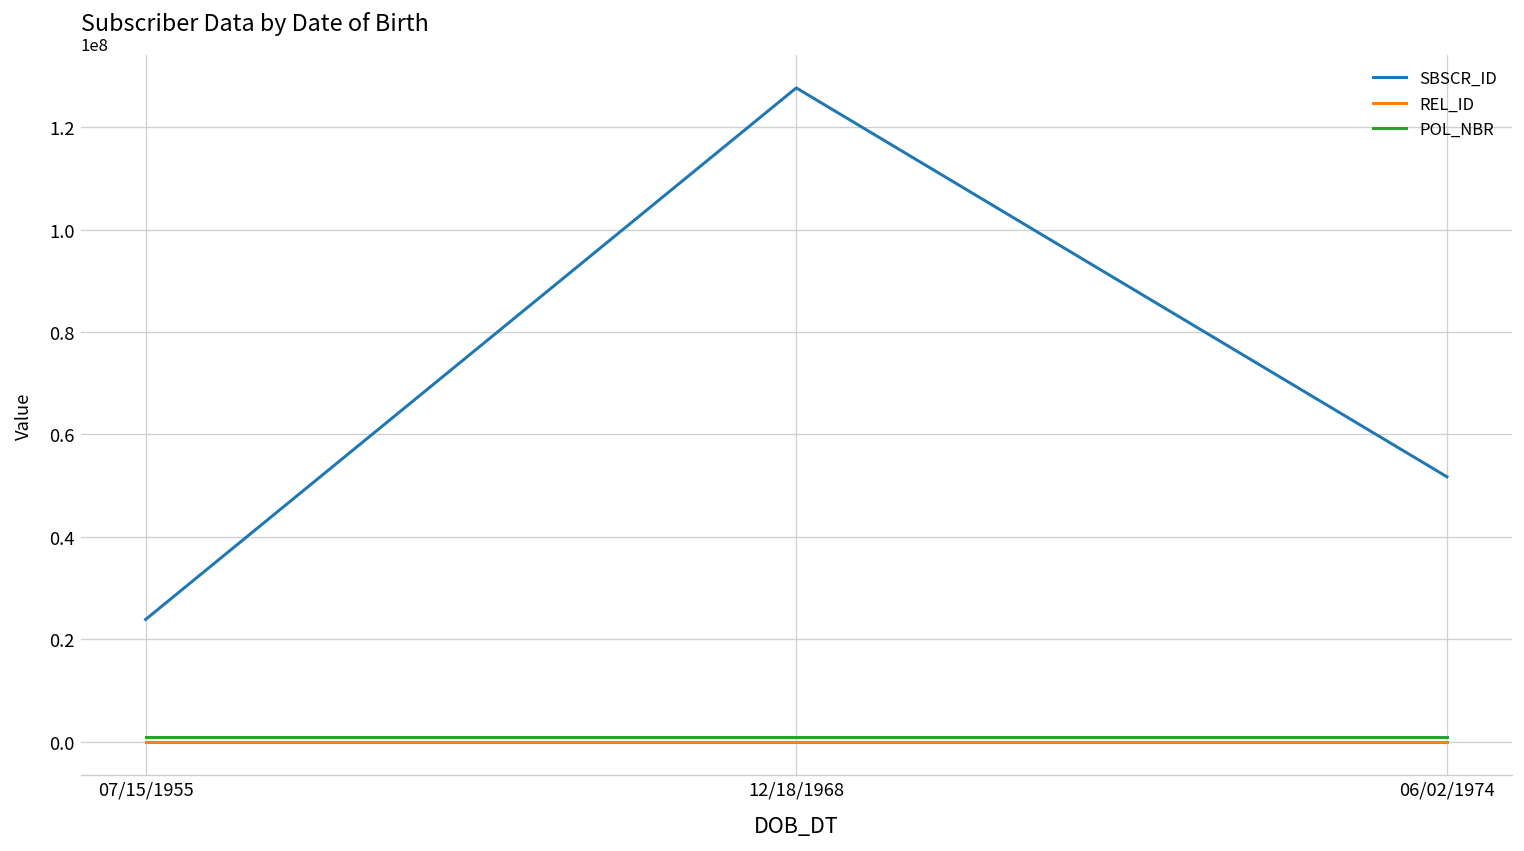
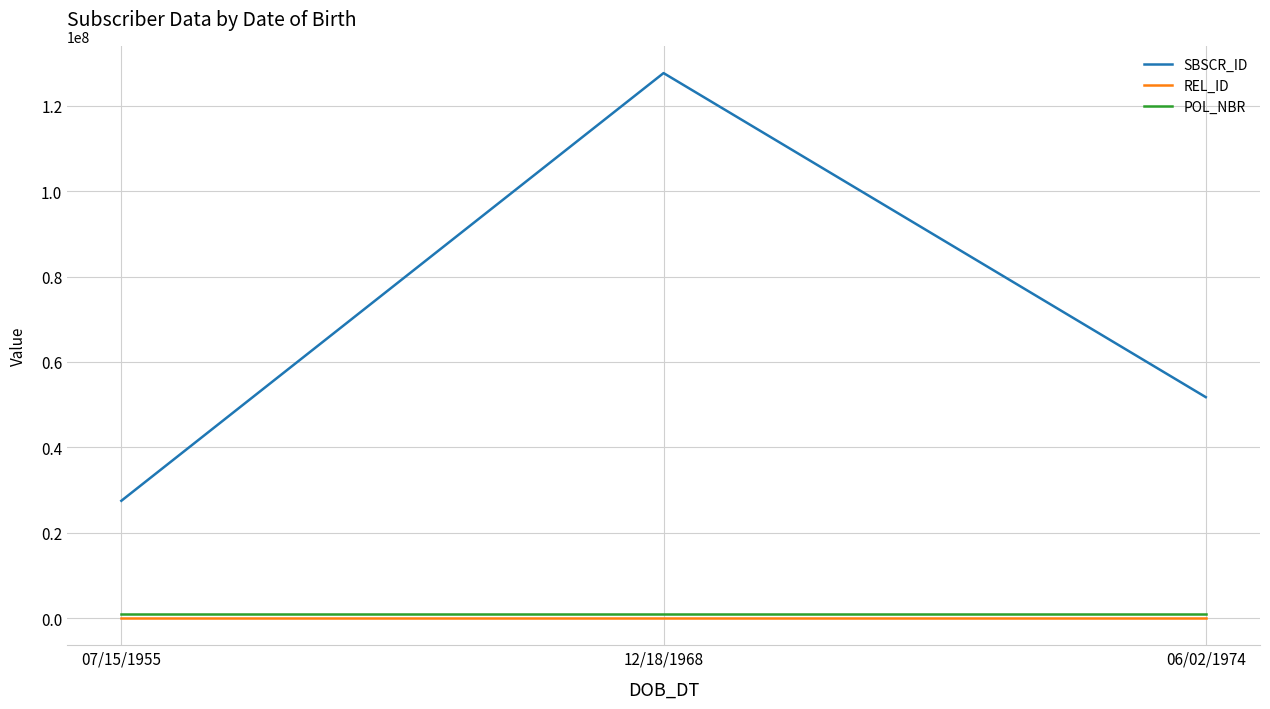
SBSCR_ID, 07/15/1955: 24000000 -> 27000000
